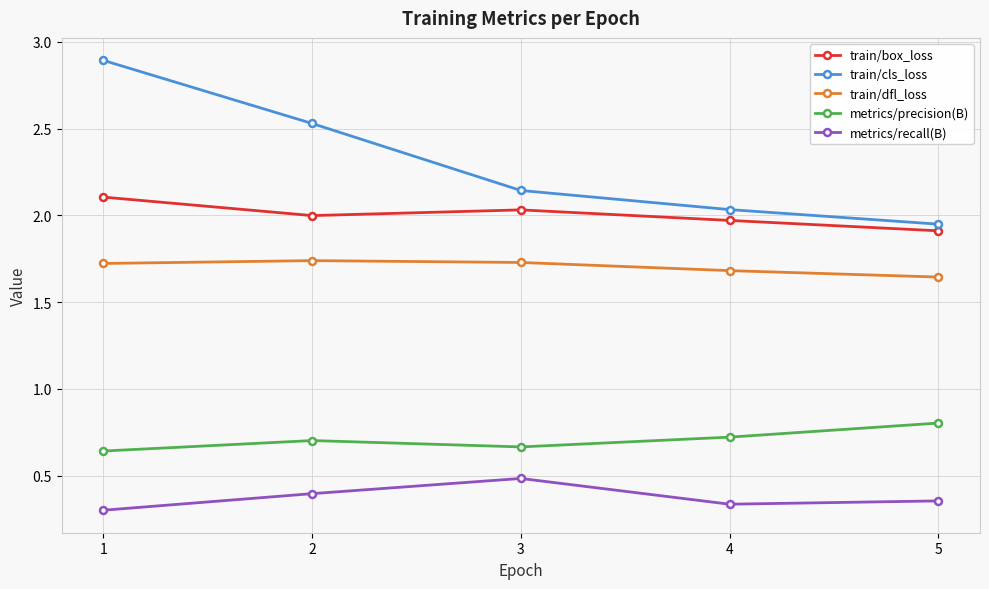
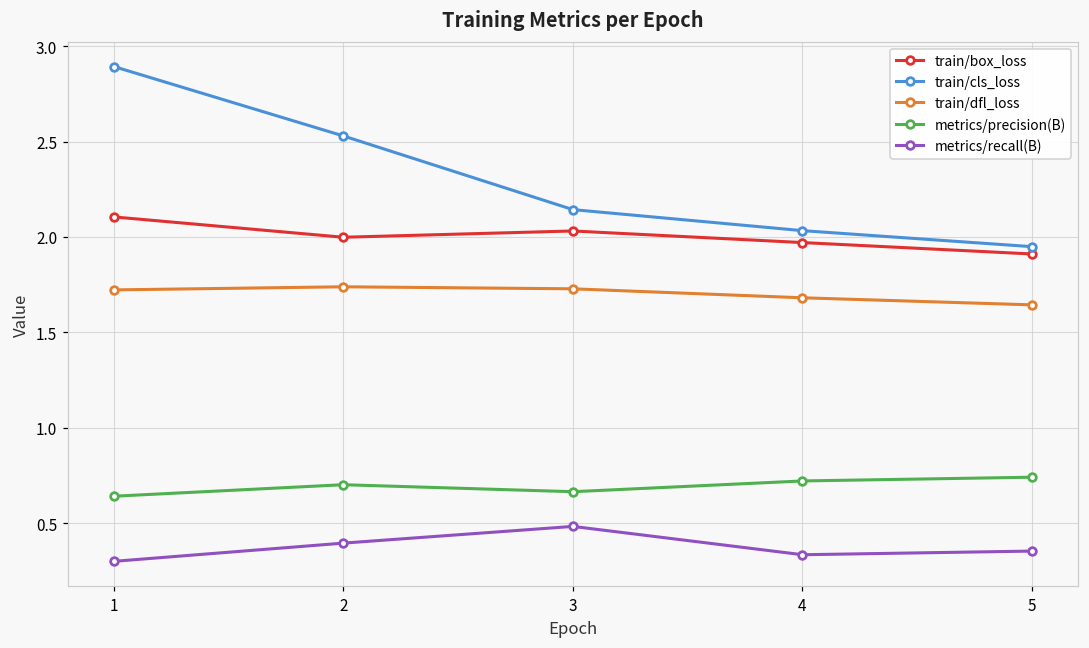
metrics/precision(B), 5: 0.80 -> 0.74
